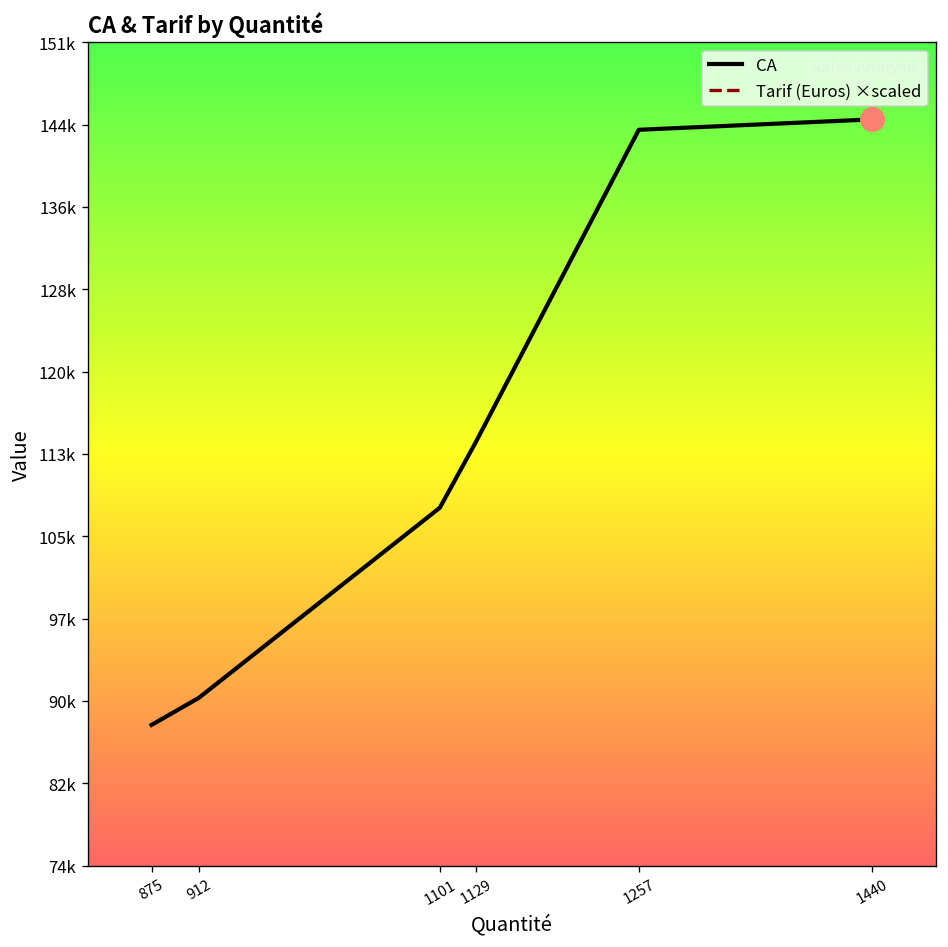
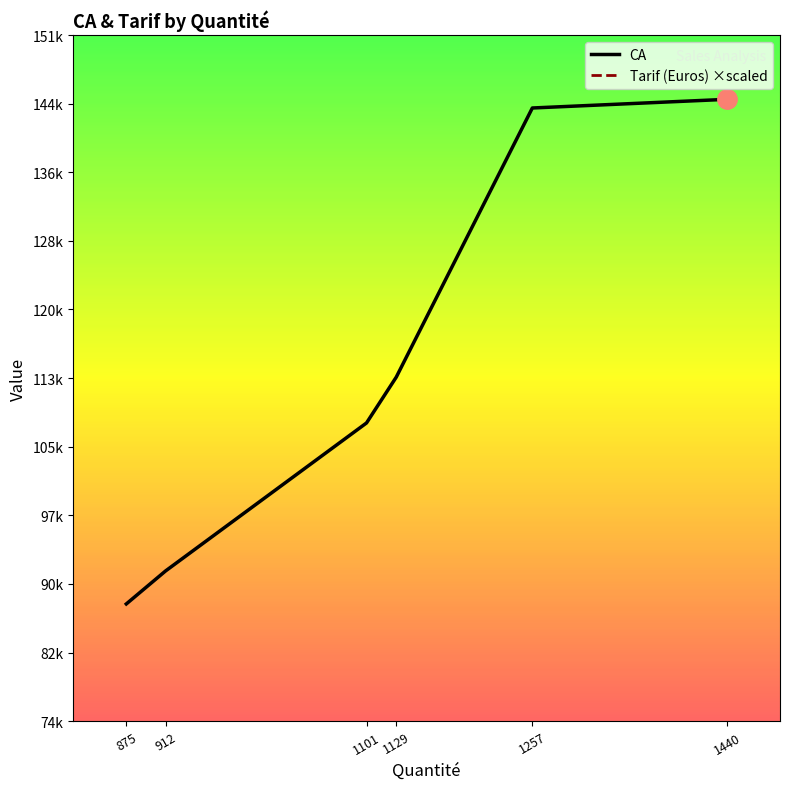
CA, 912: 90000 -> 91000
CA, 1129: 114000 -> 113000
